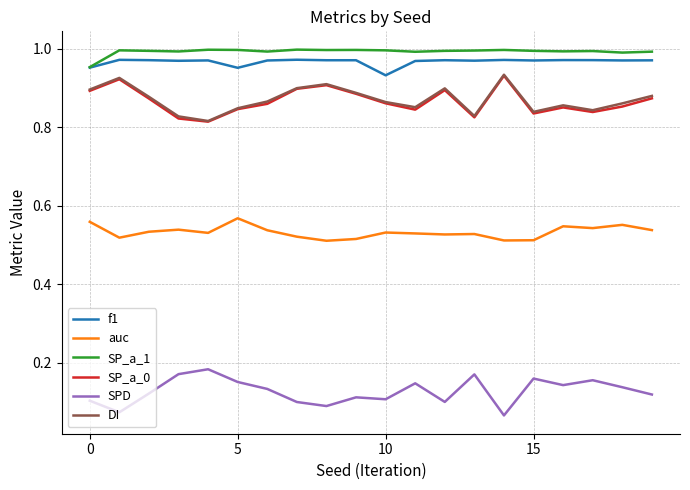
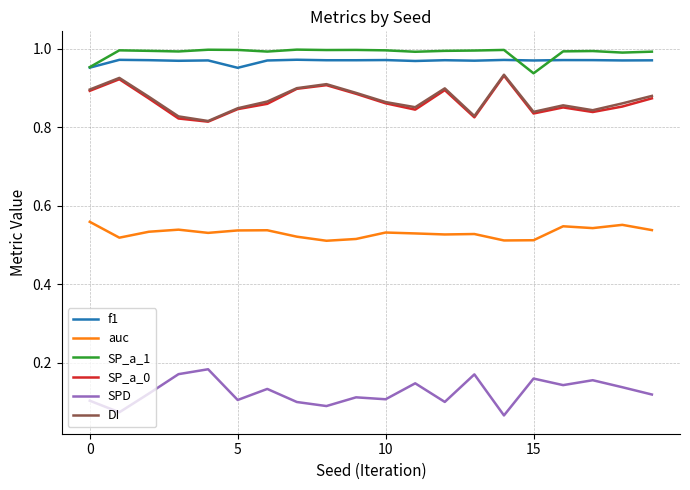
auc, 5: 0.57 -> 0.54
SPD, 5: 0.15 -> 0.11
f1, 10: 0.93 -> 0.97
SP_a_1, 15: 1.00 -> 0.94
